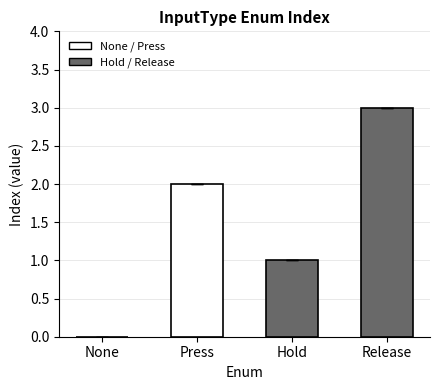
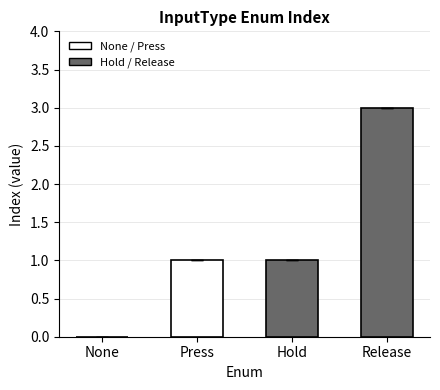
Press: 2 -> 1
